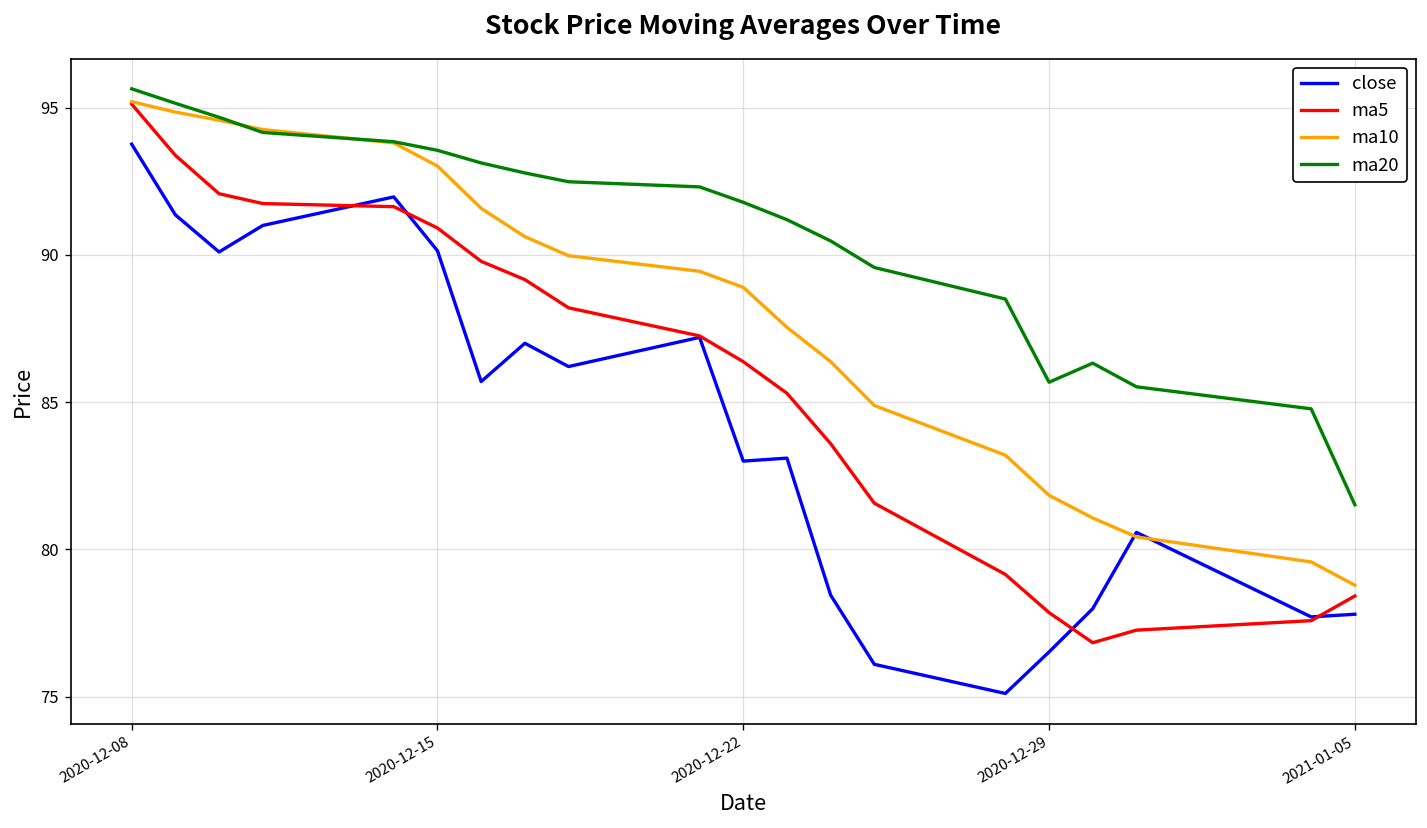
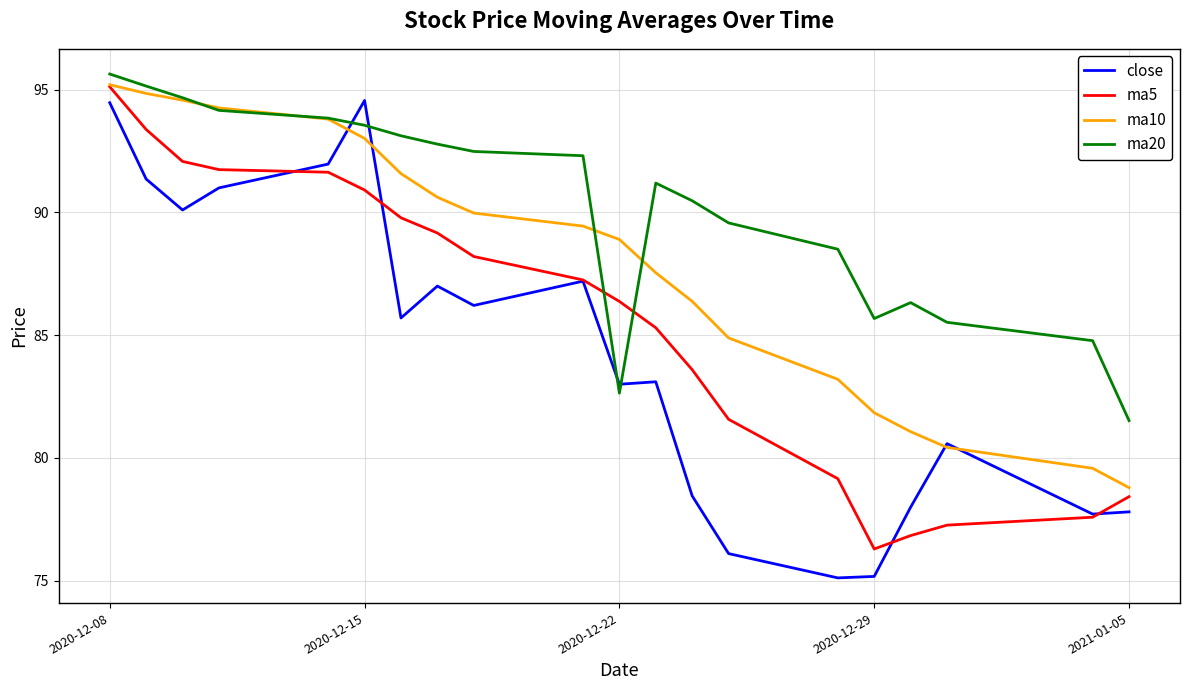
close, 2020-12-08: 93.8 -> 94.5
close, 2020-12-15: 90.1 -> 94.6
ma20, 2020-12-22: 91.8 -> 82.6
close, 2020-12-29: 76.5 -> 75.2
ma5, 2020-12-29: 77.9 -> 76.3
